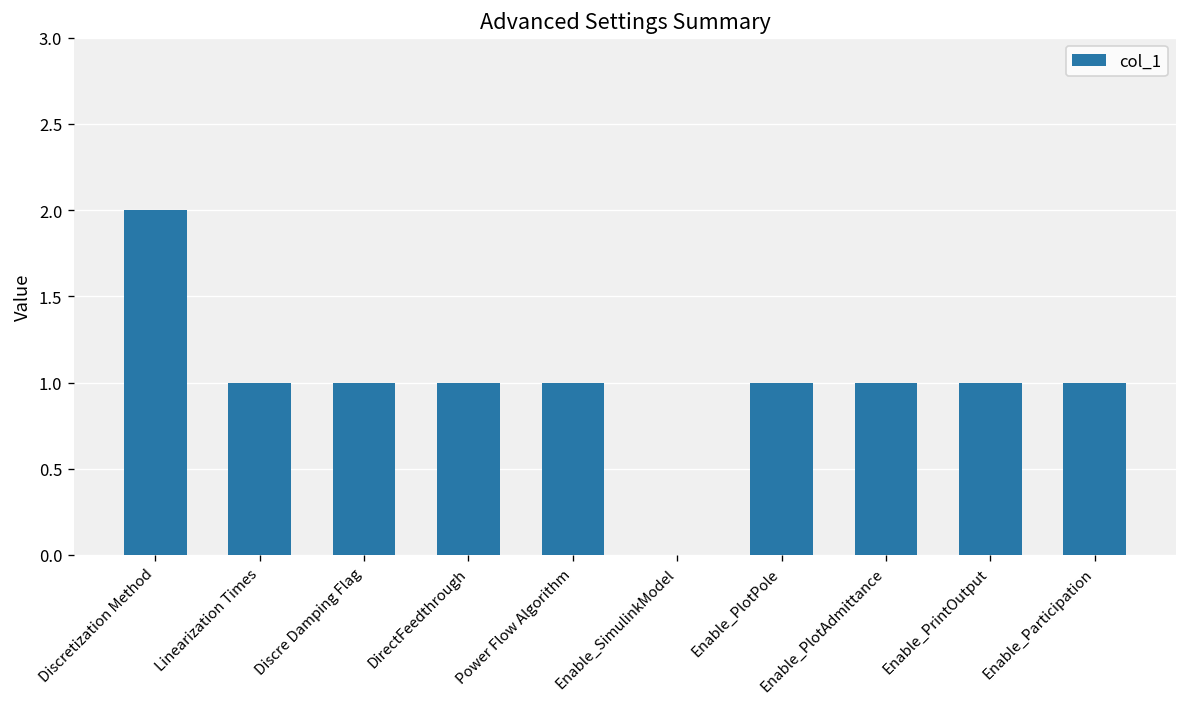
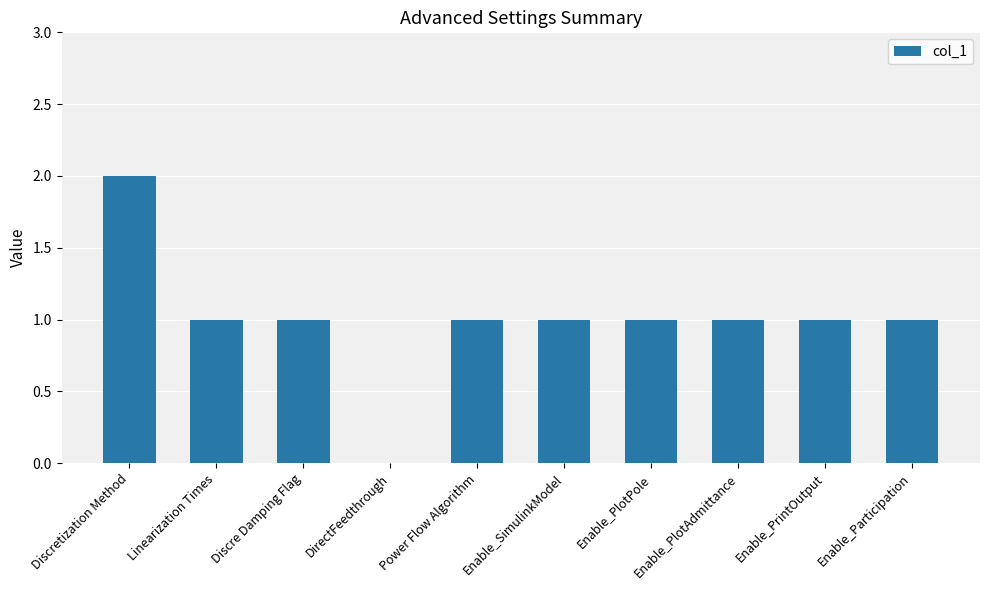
DirectFeedthrough: 1 -> 0
Enable_SimulinkModel: 0 -> 1
